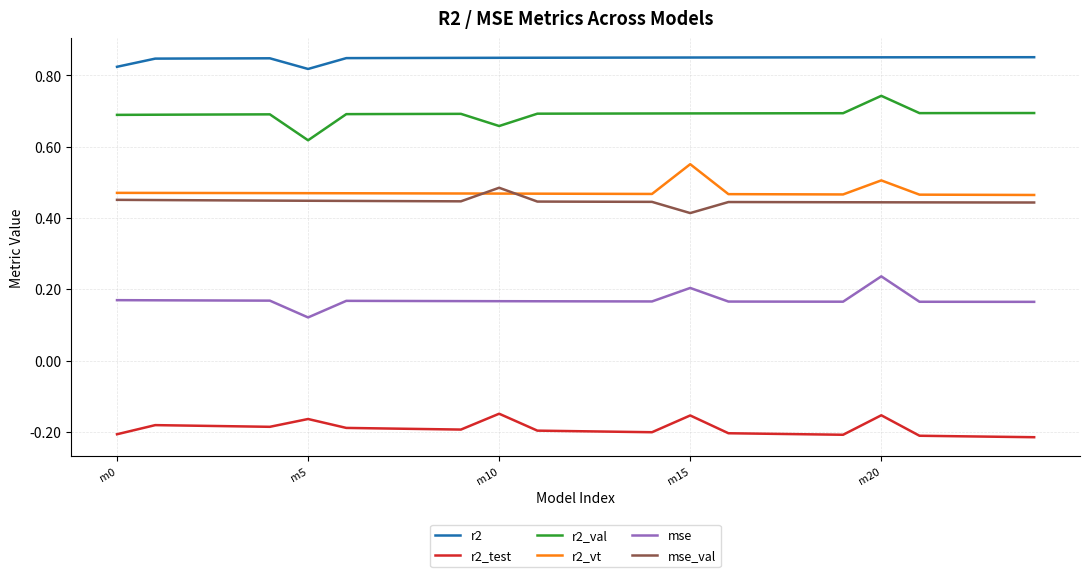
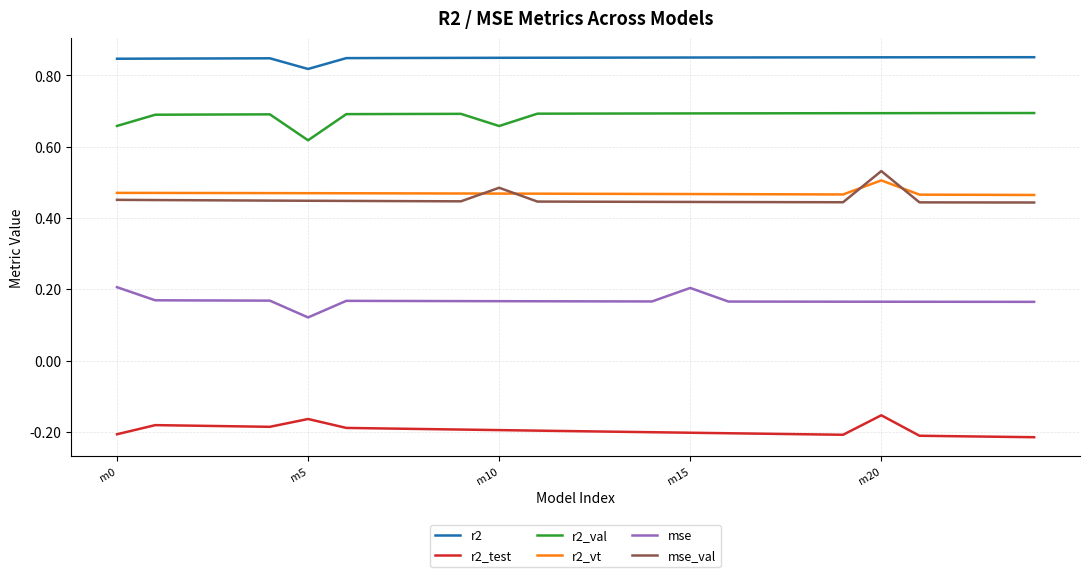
r2, m0: 0.82 -> 0.85
r2_val, m0: 0.69 -> 0.66
mse, m0: 0.17 -> 0.21
r2_test, m10: -0.15 -> -0.19
r2_test, m15: -0.15 -> -0.20
r2_vt, m15: 0.55 -> 0.47
mse_val, m15: 0.41 -> 0.45
r2_val, m20: 0.74 -> 0.69
mse, m20: 0.24 -> 0.17
mse_val, m20: 0.44 -> 0.53
